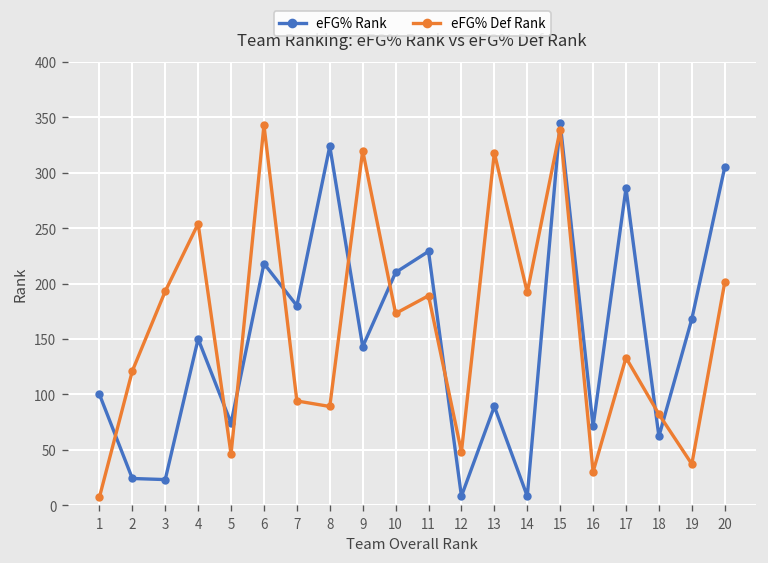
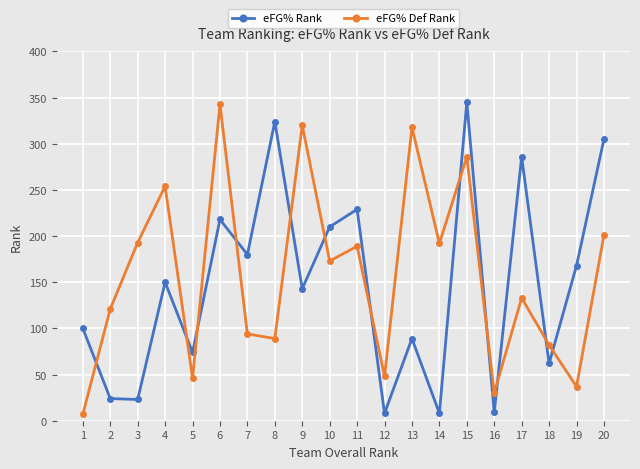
eFG% Def Rank, 15: 340 -> 290
eFG% Rank, 16: 70 -> 10
